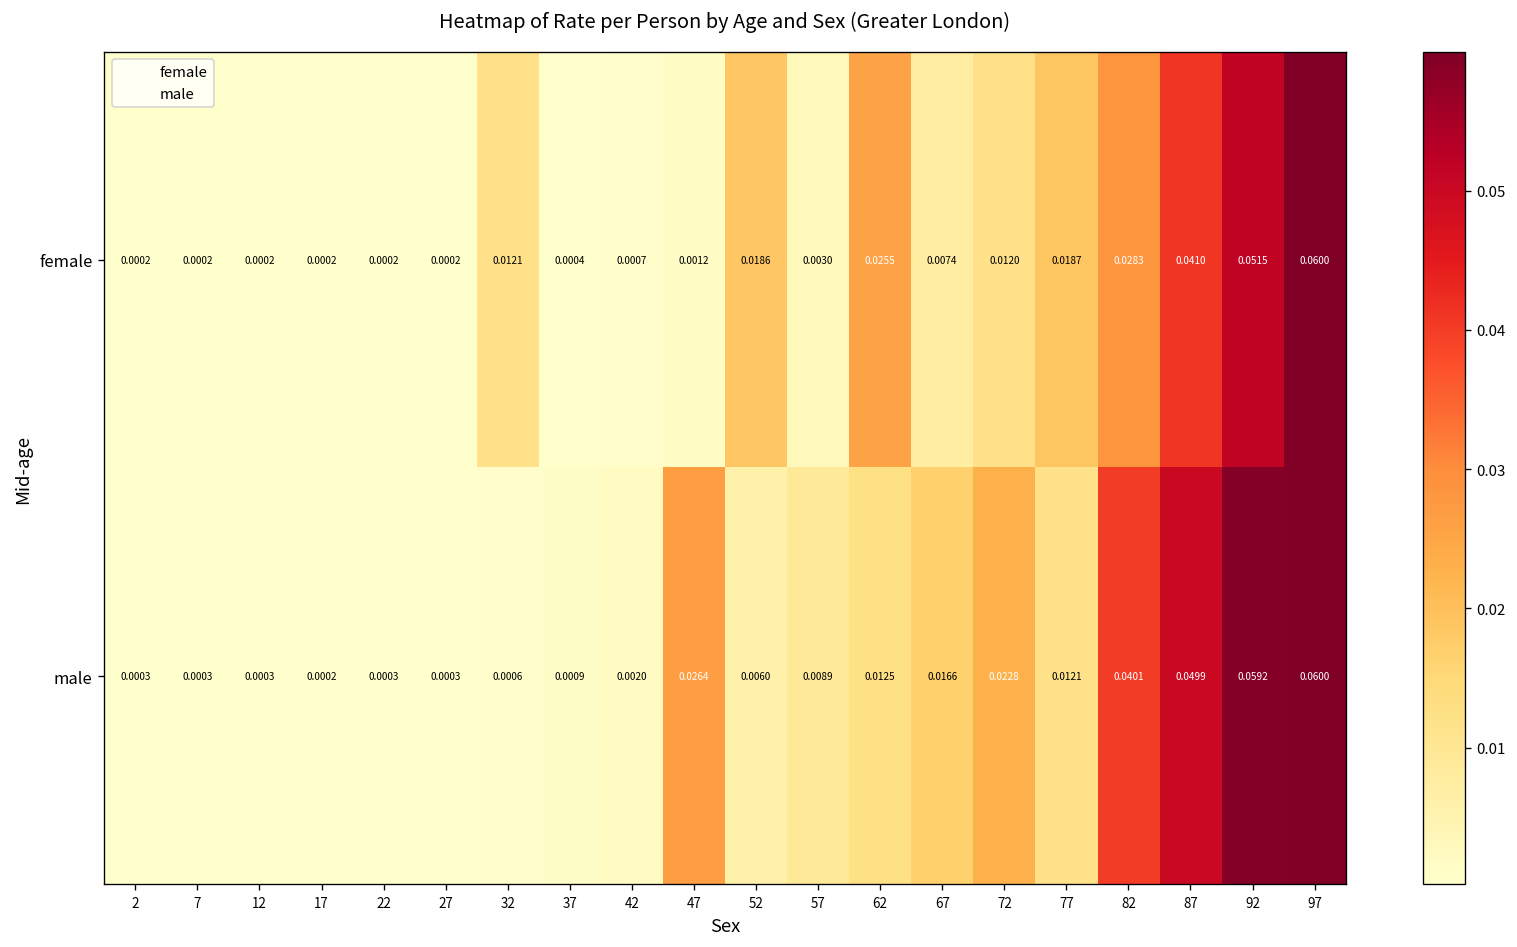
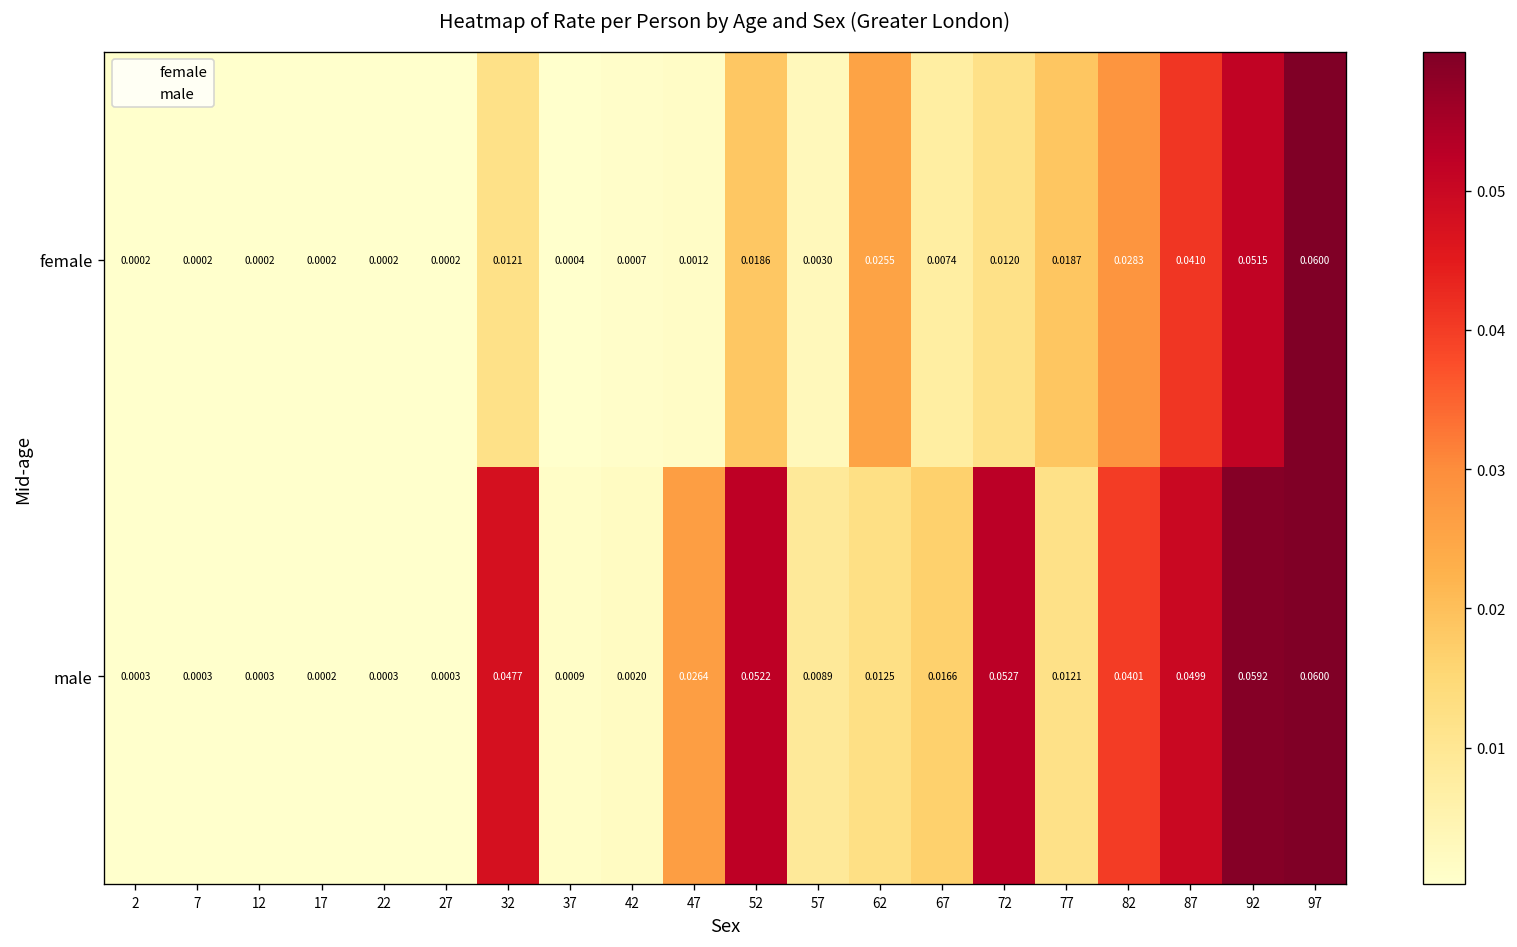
male, 32: 0.0006 -> 0.0477
male, 52: 0.0060 -> 0.0522
male, 72: 0.0228 -> 0.0527
